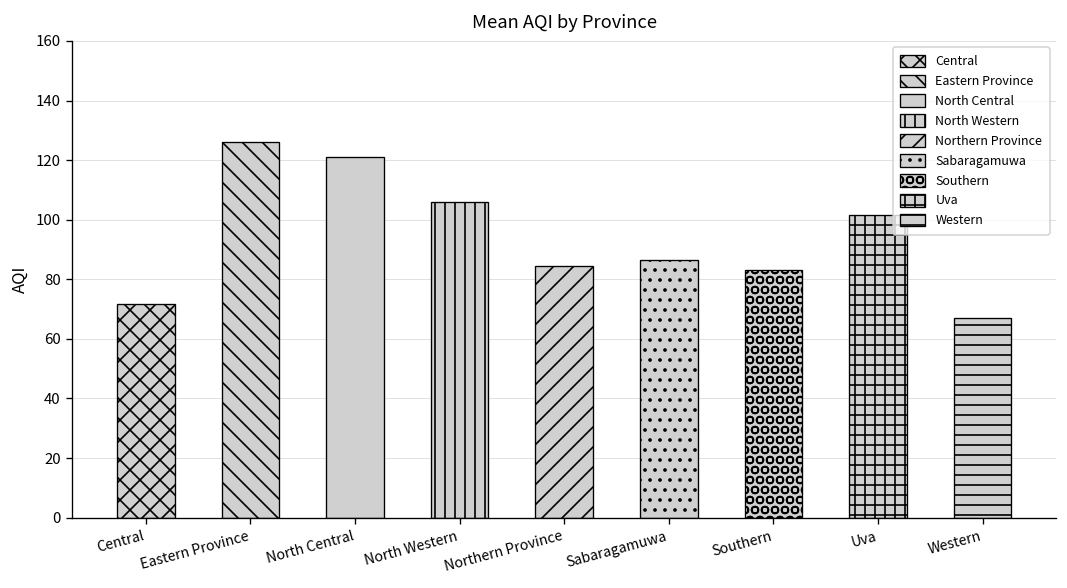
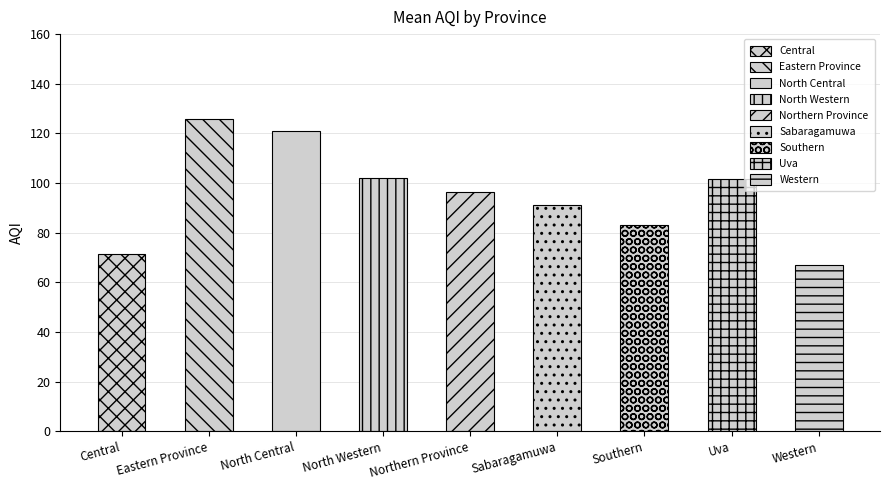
North Western: 106 -> 102
Northern Province: 85 -> 97
Sabaragamuwa: 87 -> 91
